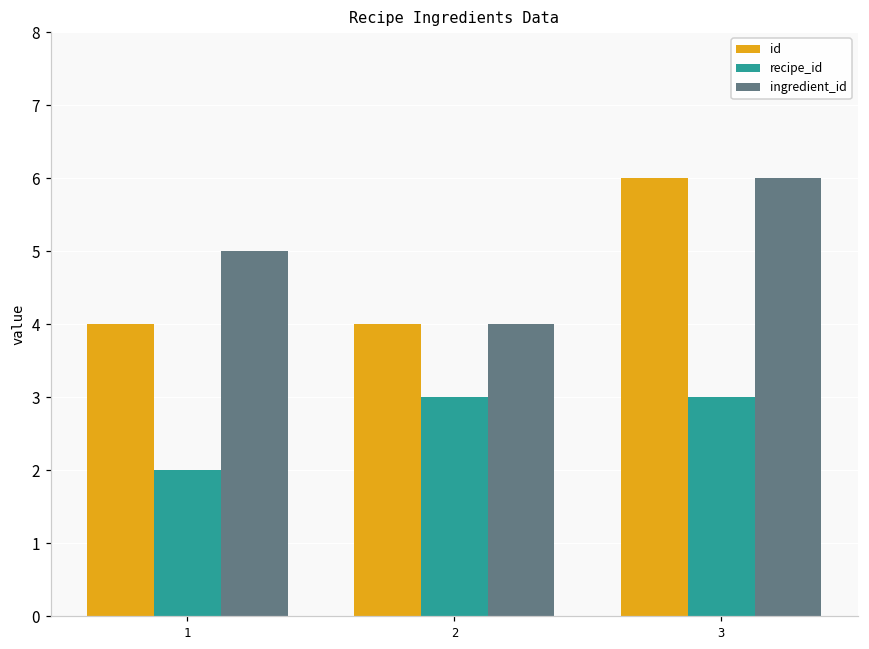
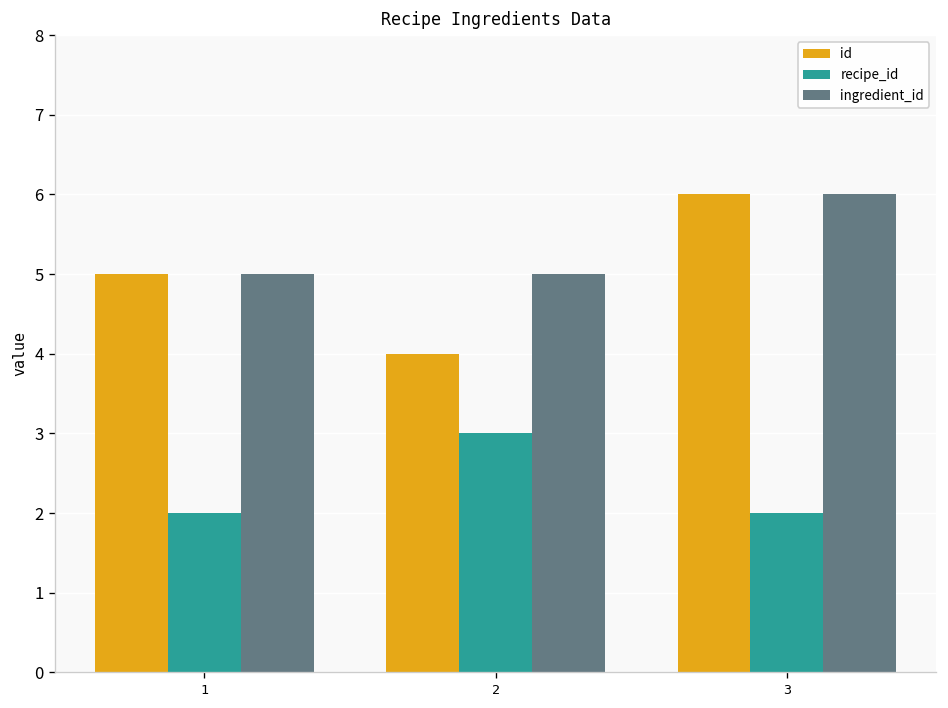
id, 1: 4 -> 5
ingredient_id, 2: 4 -> 5
recipe_id, 3: 3 -> 2
